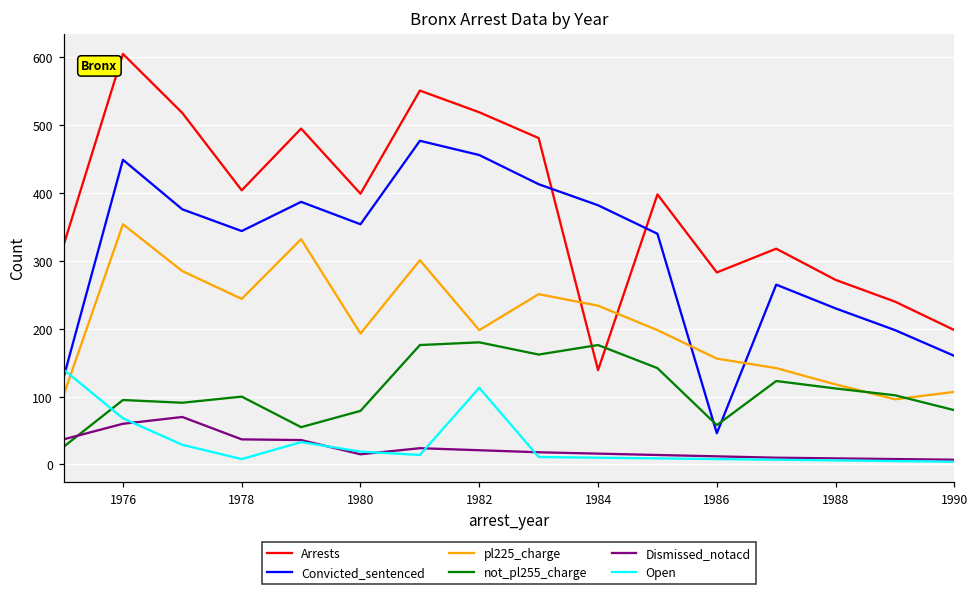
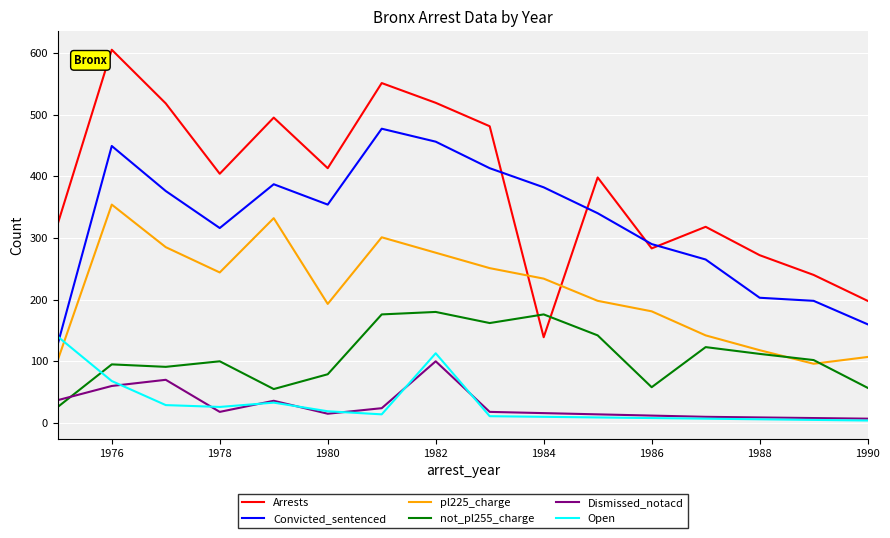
Convicted_sentenced, 1978: 340 -> 320
Dismissed_notacd, 1978: 40 -> 20
Open, 1978: 10 -> 30
Arrests, 1980: 400 -> 410
pl225_charge, 1982: 200 -> 280
Dismissed_notacd, 1982: 20 -> 100
Convicted_sentenced, 1986: 50 -> 290
pl225_charge, 1986: 160 -> 180
Convicted_sentenced, 1988: 230 -> 200
not_pl255_charge, 1990: 80 -> 60
